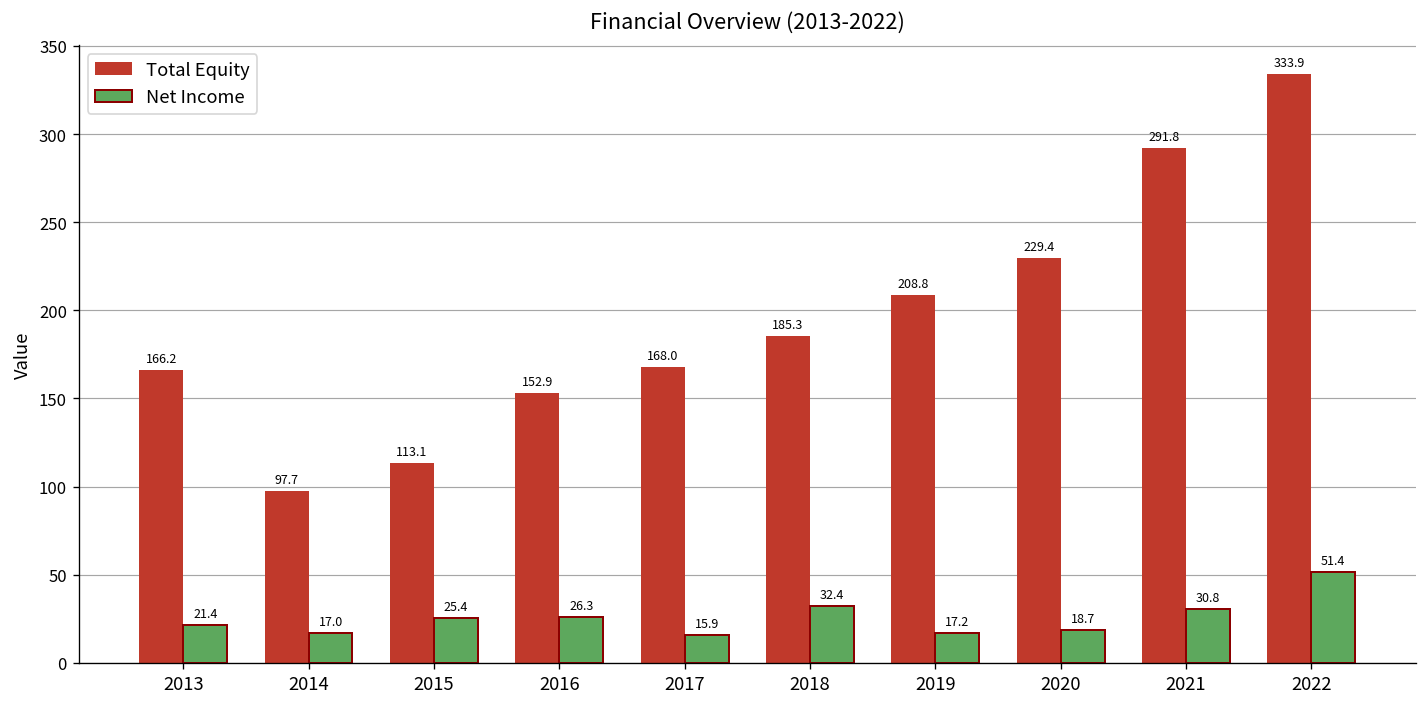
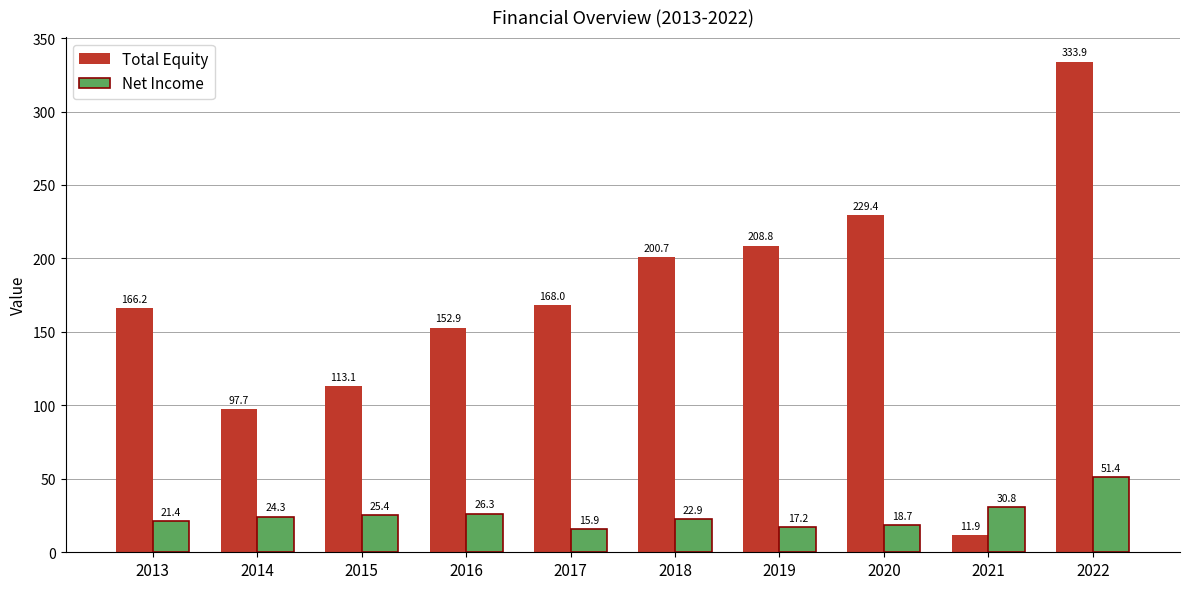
Net Income, 2014: 17.0 -> 24.3
Total Equity, 2018: 185.3 -> 200.7
Net Income, 2018: 32.4 -> 22.9
Total Equity, 2021: 291.8 -> 11.9
